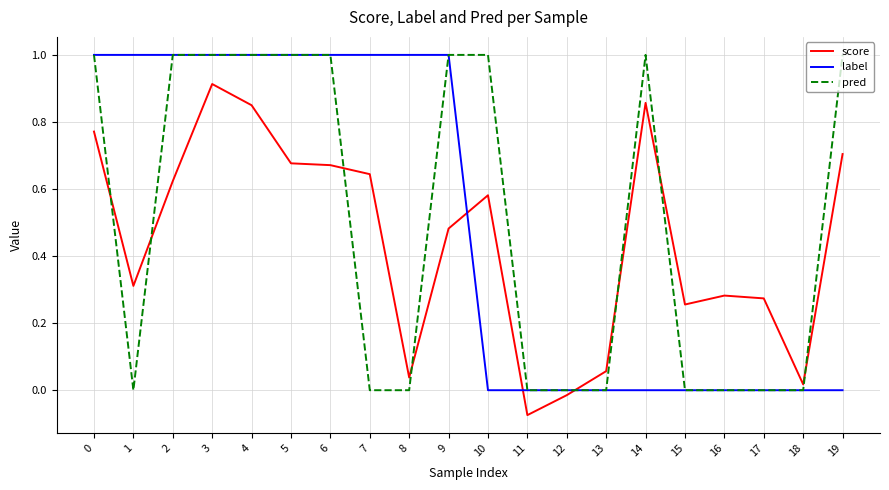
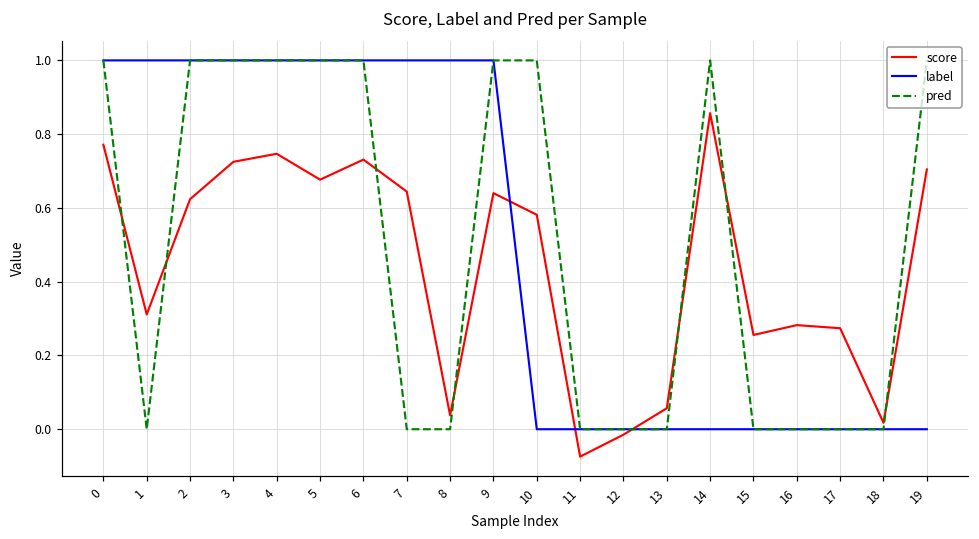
score, 3: 0.91 -> 0.73
score, 4: 0.85 -> 0.75
score, 6: 0.67 -> 0.73
score, 9: 0.48 -> 0.64
